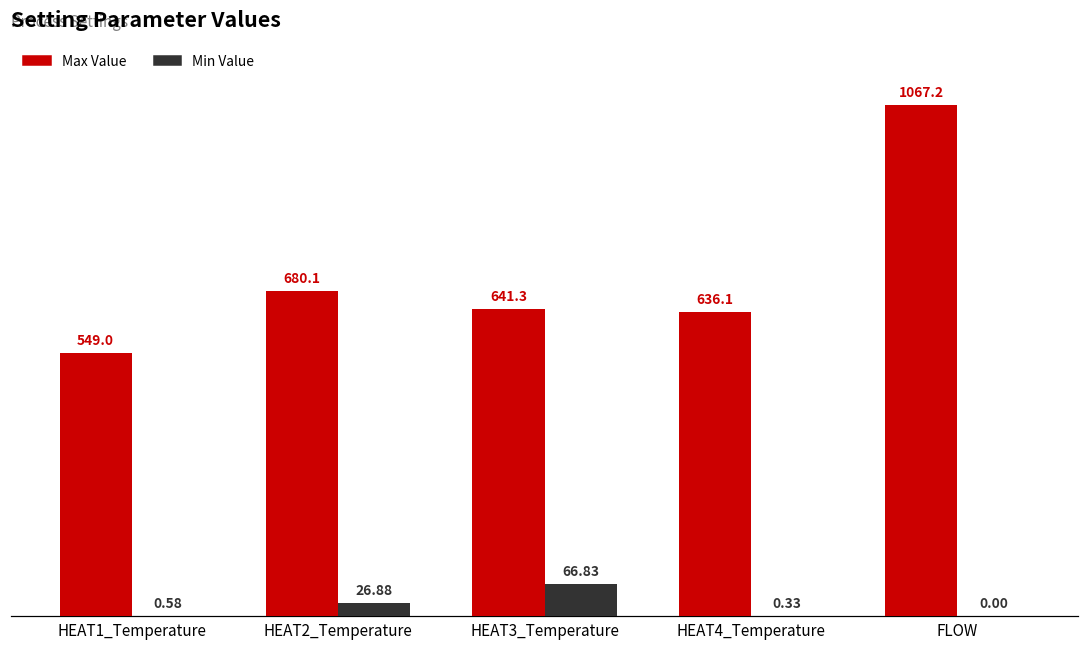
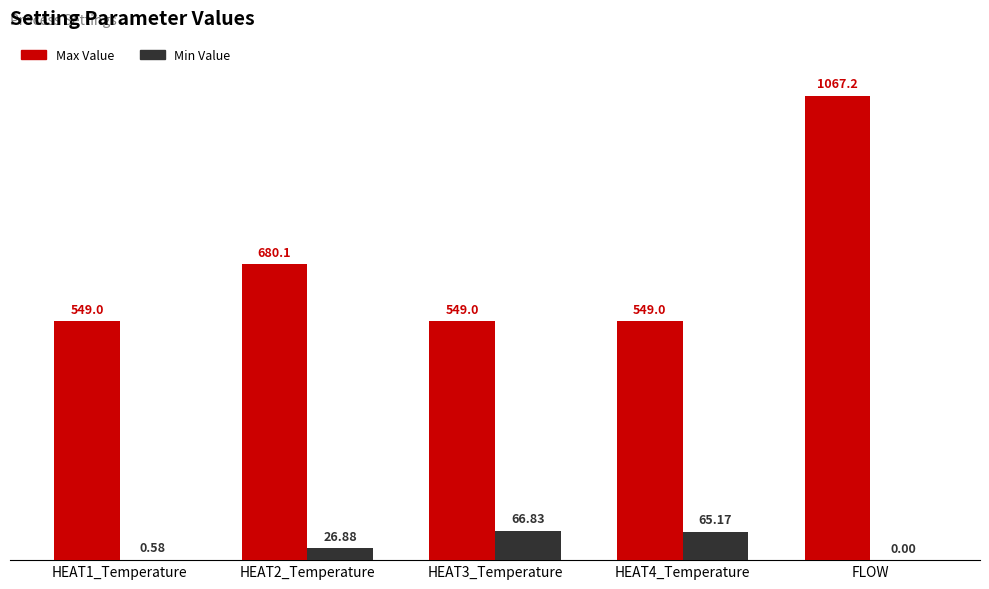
Max Value, HEAT3_Temperature: 641.3 -> 549.0
Max Value, HEAT4_Temperature: 636.1 -> 549.0
Min Value, HEAT4_Temperature: 0.33 -> 65.17
